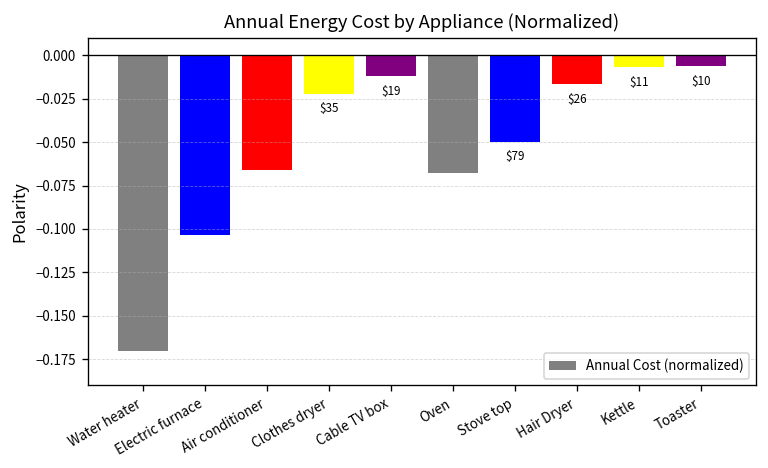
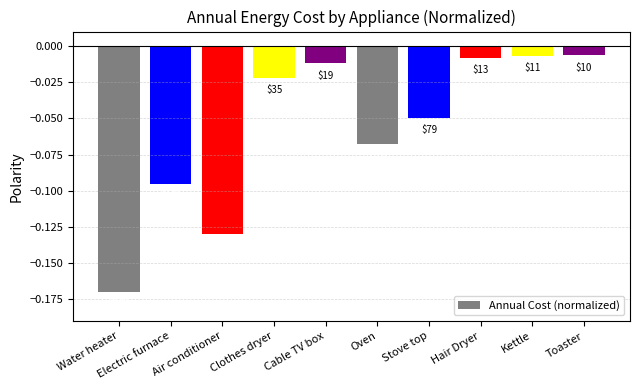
Electric furnace: -0.104 -> -0.095
Air conditioner: -0.066 -> -0.130
Hair Dryer: $26 -> $13
